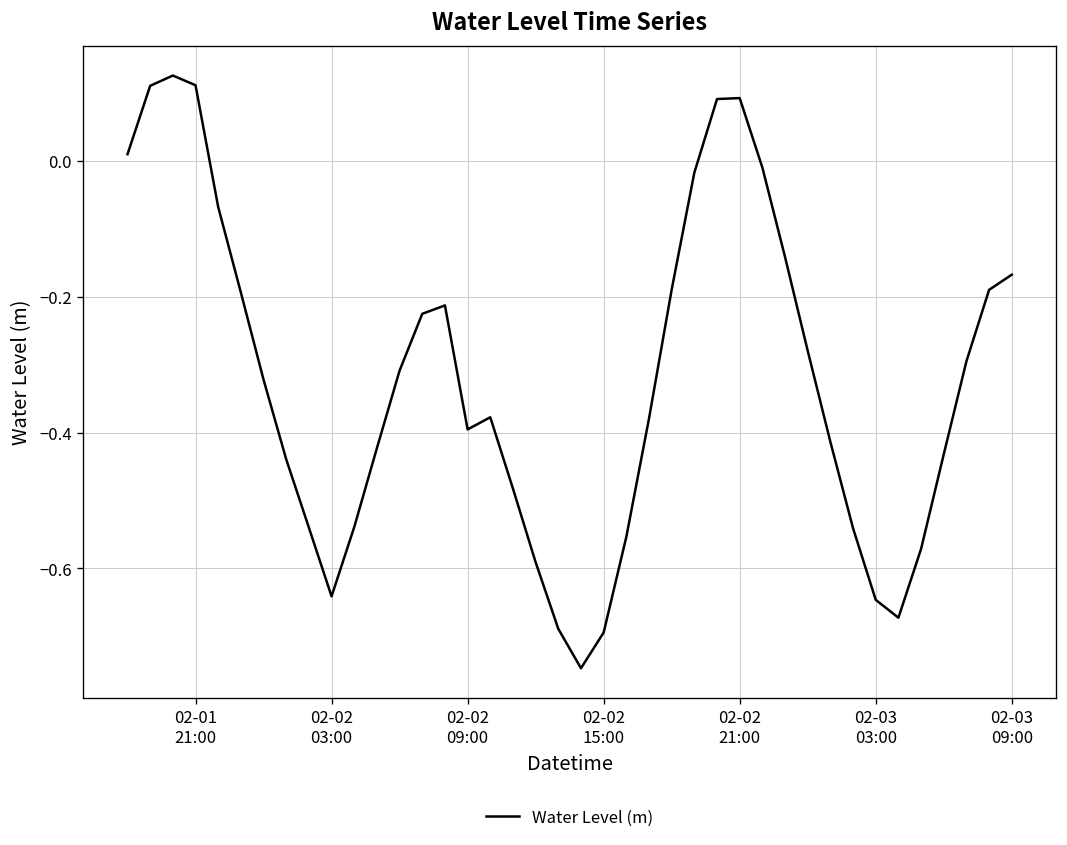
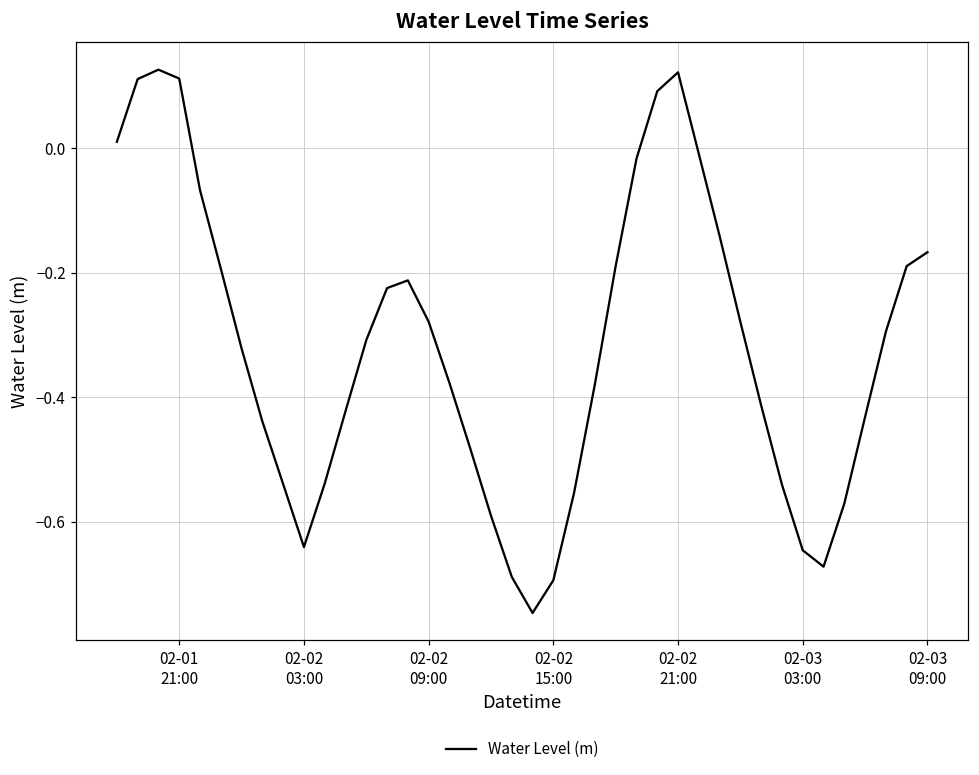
02-02 09:00: -0.40 -> -0.28
02-02 21:00: 0.09 -> 0.12
